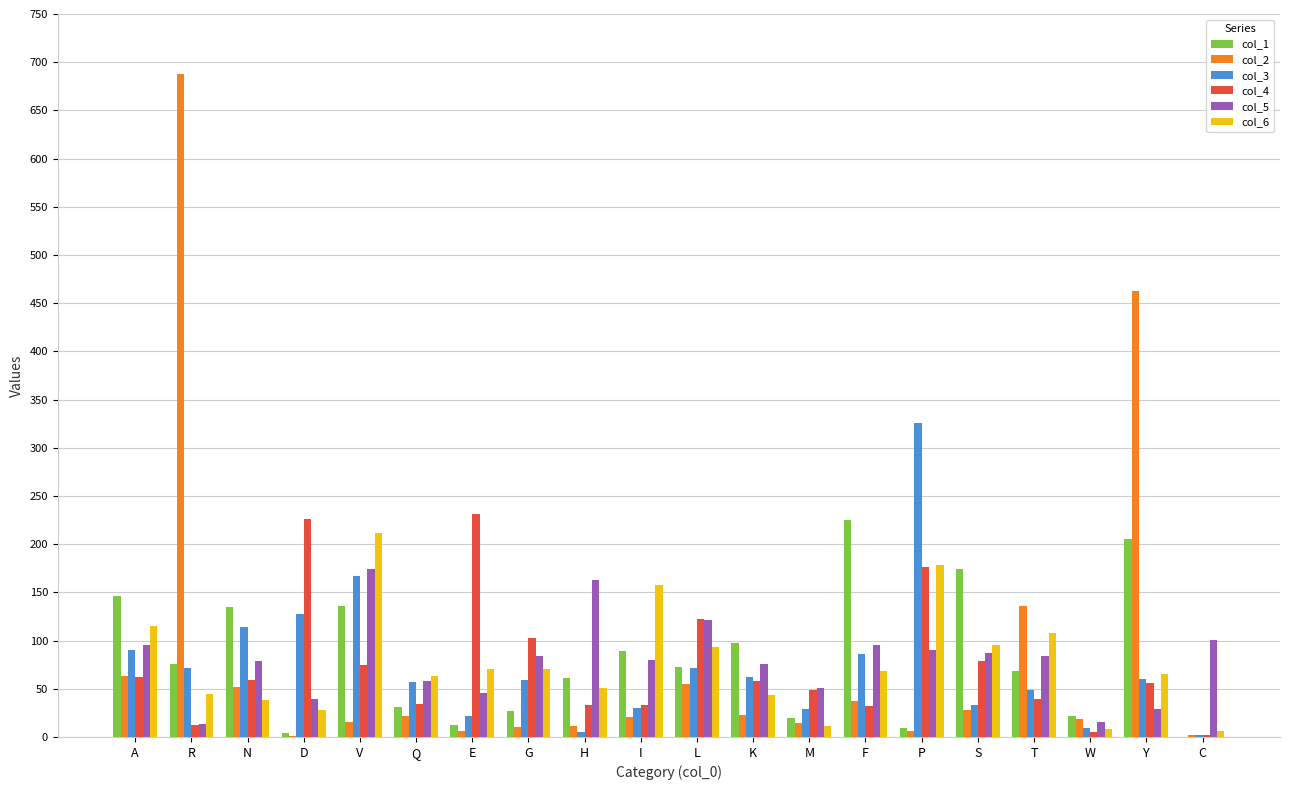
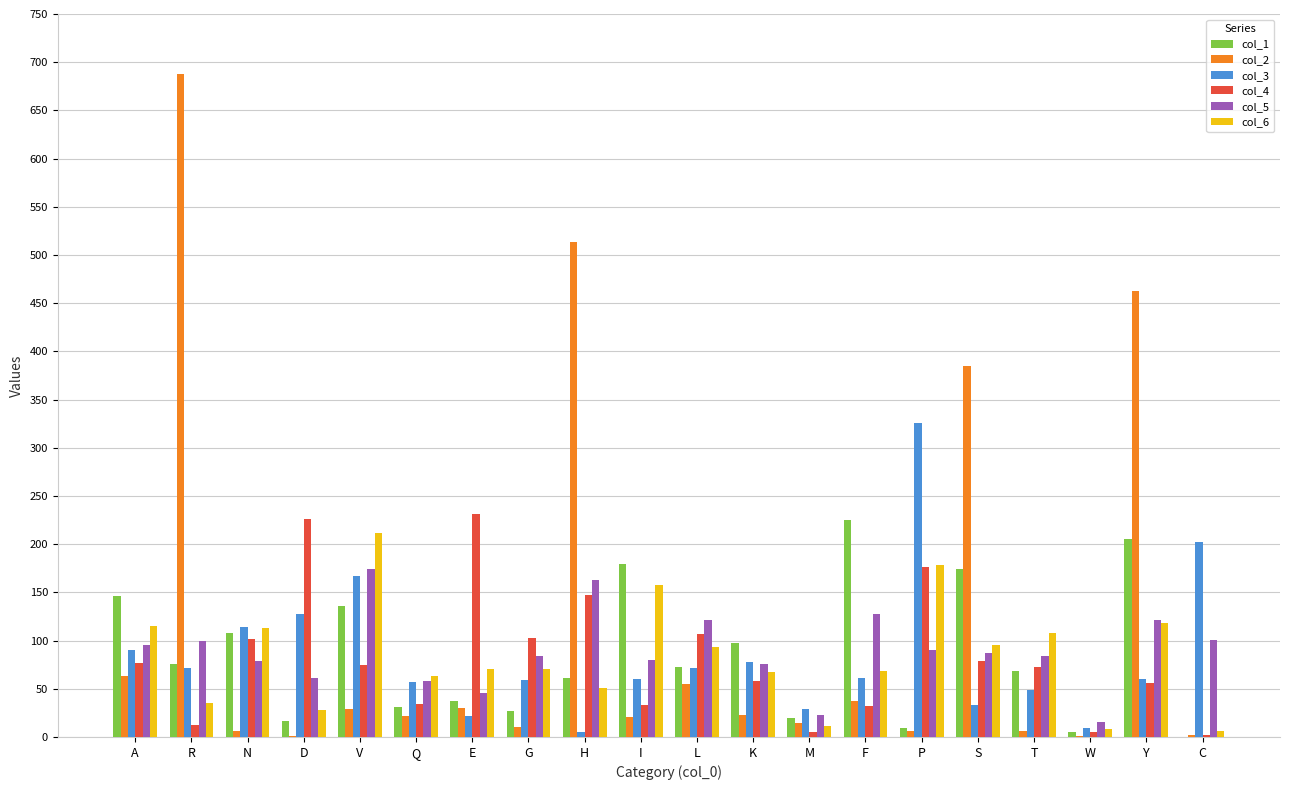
col_4, A: 60 -> 80
col_5, R: 10 -> 100
col_6, R: 45 -> 35
col_1, N: 130 -> 110
col_2, N: 50 -> 10
col_4, N: 60 -> 100
col_6, N: 40 -> 110
col_1, D: 0 -> 20
col_5, D: 40 -> 60
col_2, V: 20 -> 30
col_1, E: 10 -> 40
col_2, E: 10 -> 30
col_2, H: 10 -> 510
col_4, H: 30 -> 150
col_1, I: 90 -> 180
col_3, I: 30 -> 60
col_4, L: 120 -> 110
col_3, K: 60 -> 80
col_6, K: 40 -> 70
col_4, M: 50 -> 10
col_5, M: 50 -> 20
col_3, F: 90 -> 60
col_5, F: 100 -> 130
col_2, S: 30 -> 390
col_2, T: 140 -> 10
col_4, T: 40 -> 70
col_1, W: 20 -> 0
col_2, W: 20 -> 0
col_5, Y: 30 -> 120
col_6, Y: 70 -> 120
col_3, C: 0 -> 200
